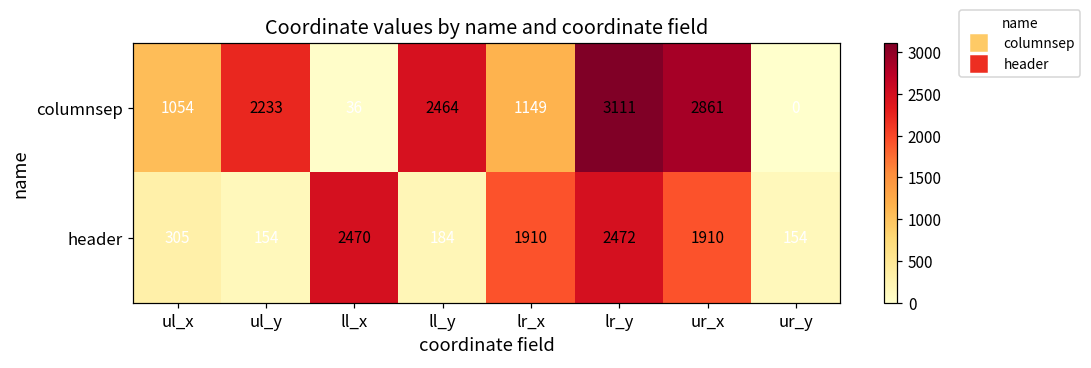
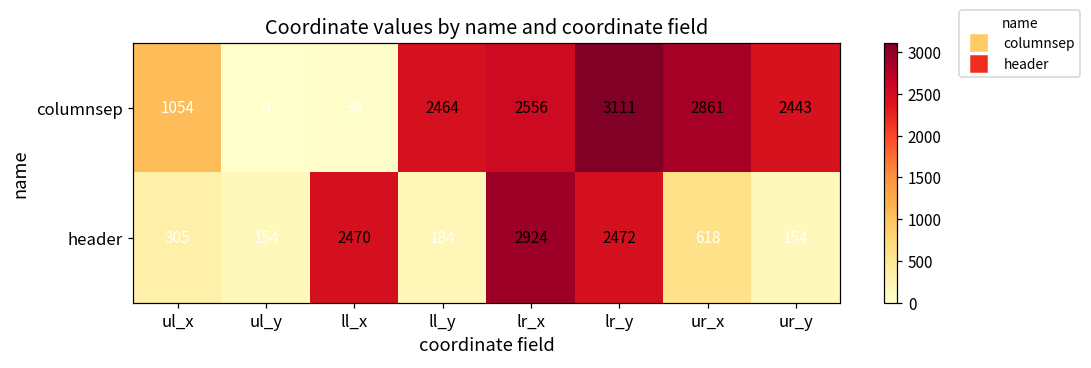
columnsep, ul_y: 2233 -> 0
columnsep, lr_x: 1149 -> 2556
columnsep, ur_y: 0 -> 2443
header, lr_x: 1910 -> 2924
header, ur_x: 1910 -> 618
